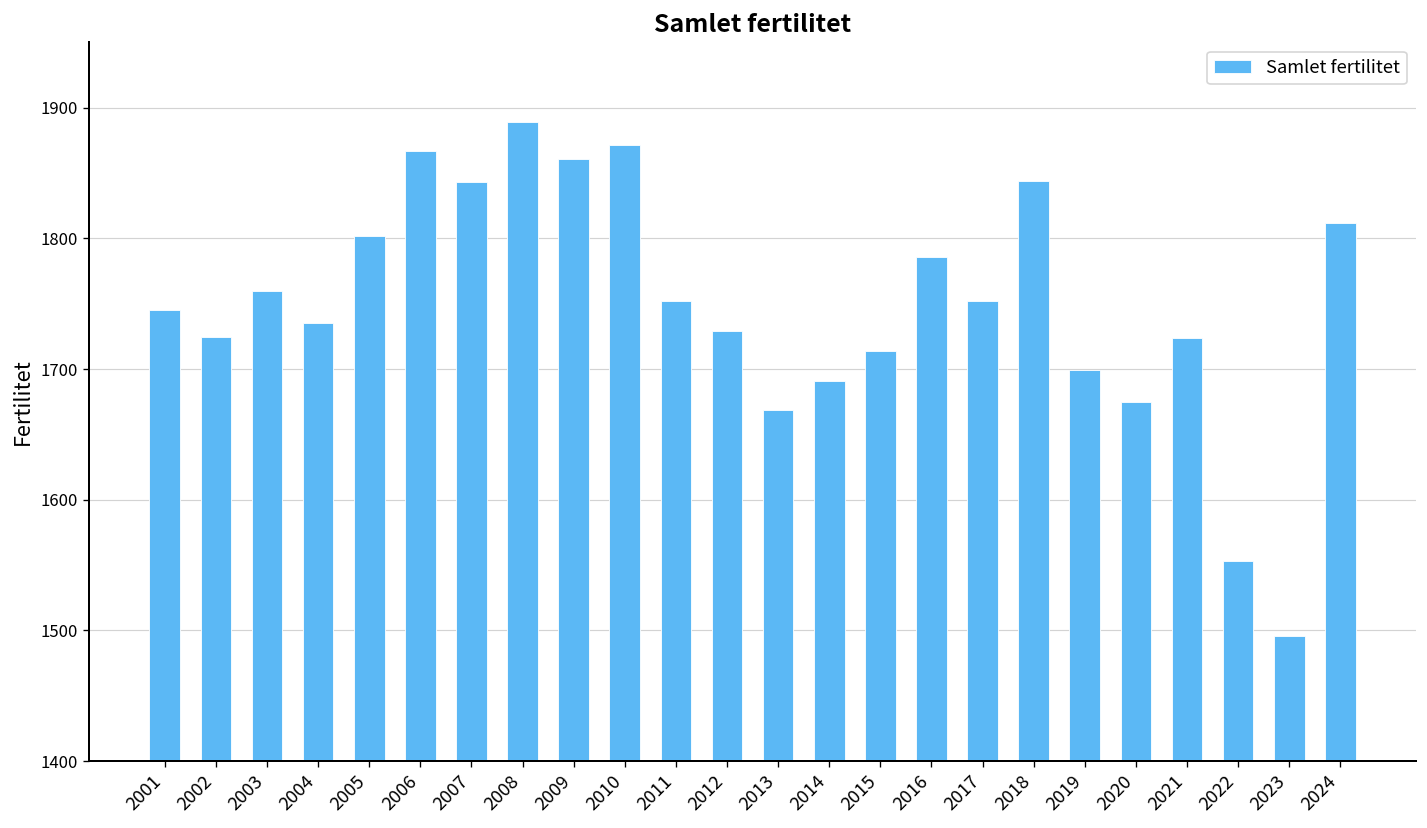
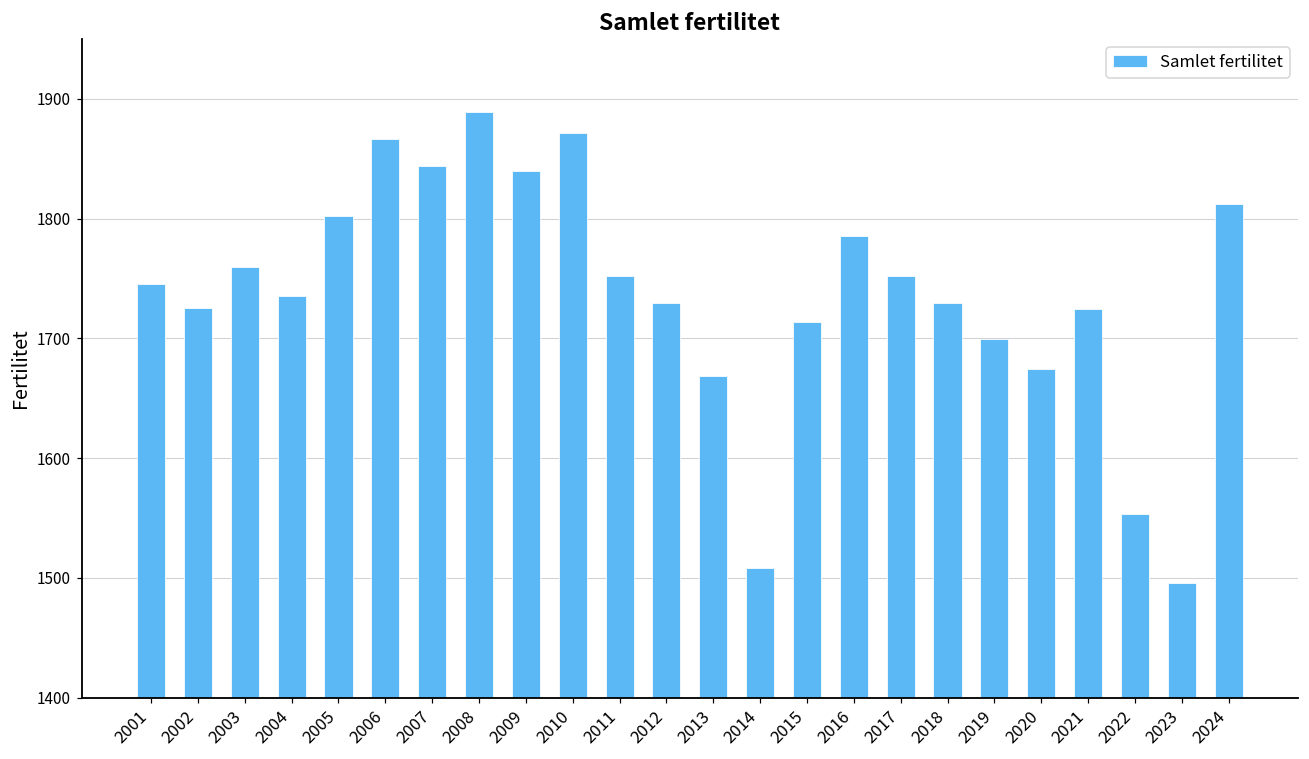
2009: 1861 -> 1840
2014: 1691 -> 1508
2018: 1844 -> 1730
